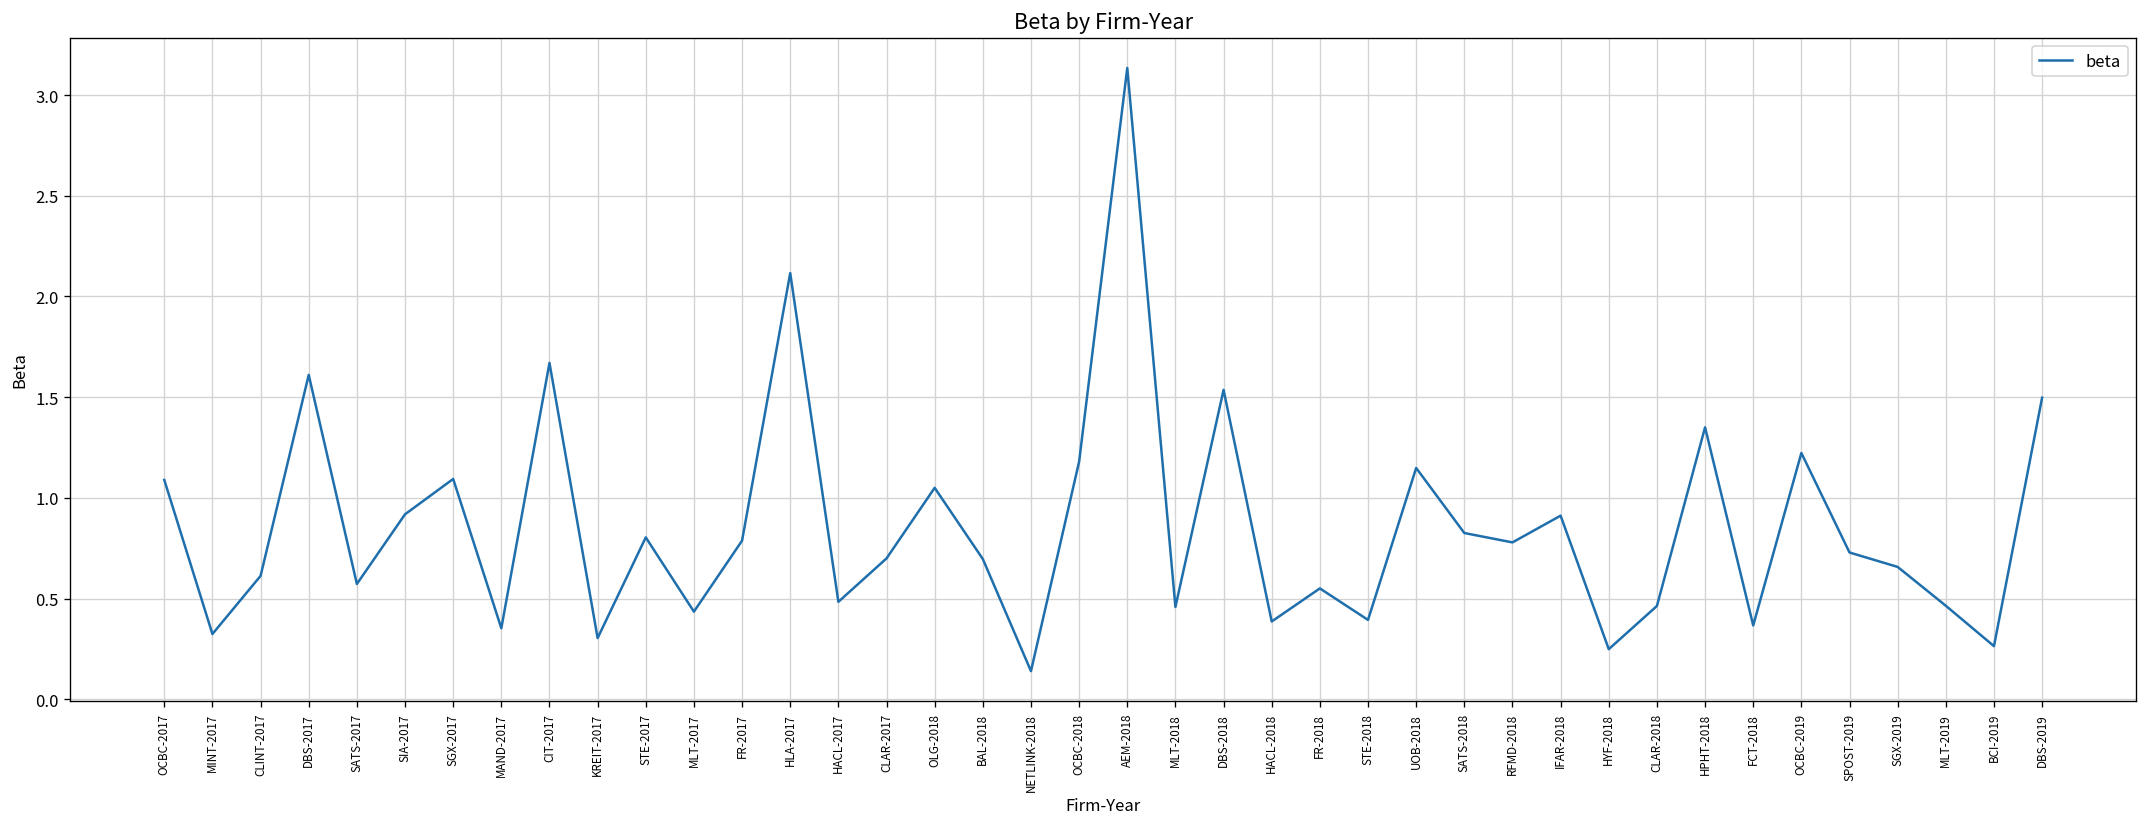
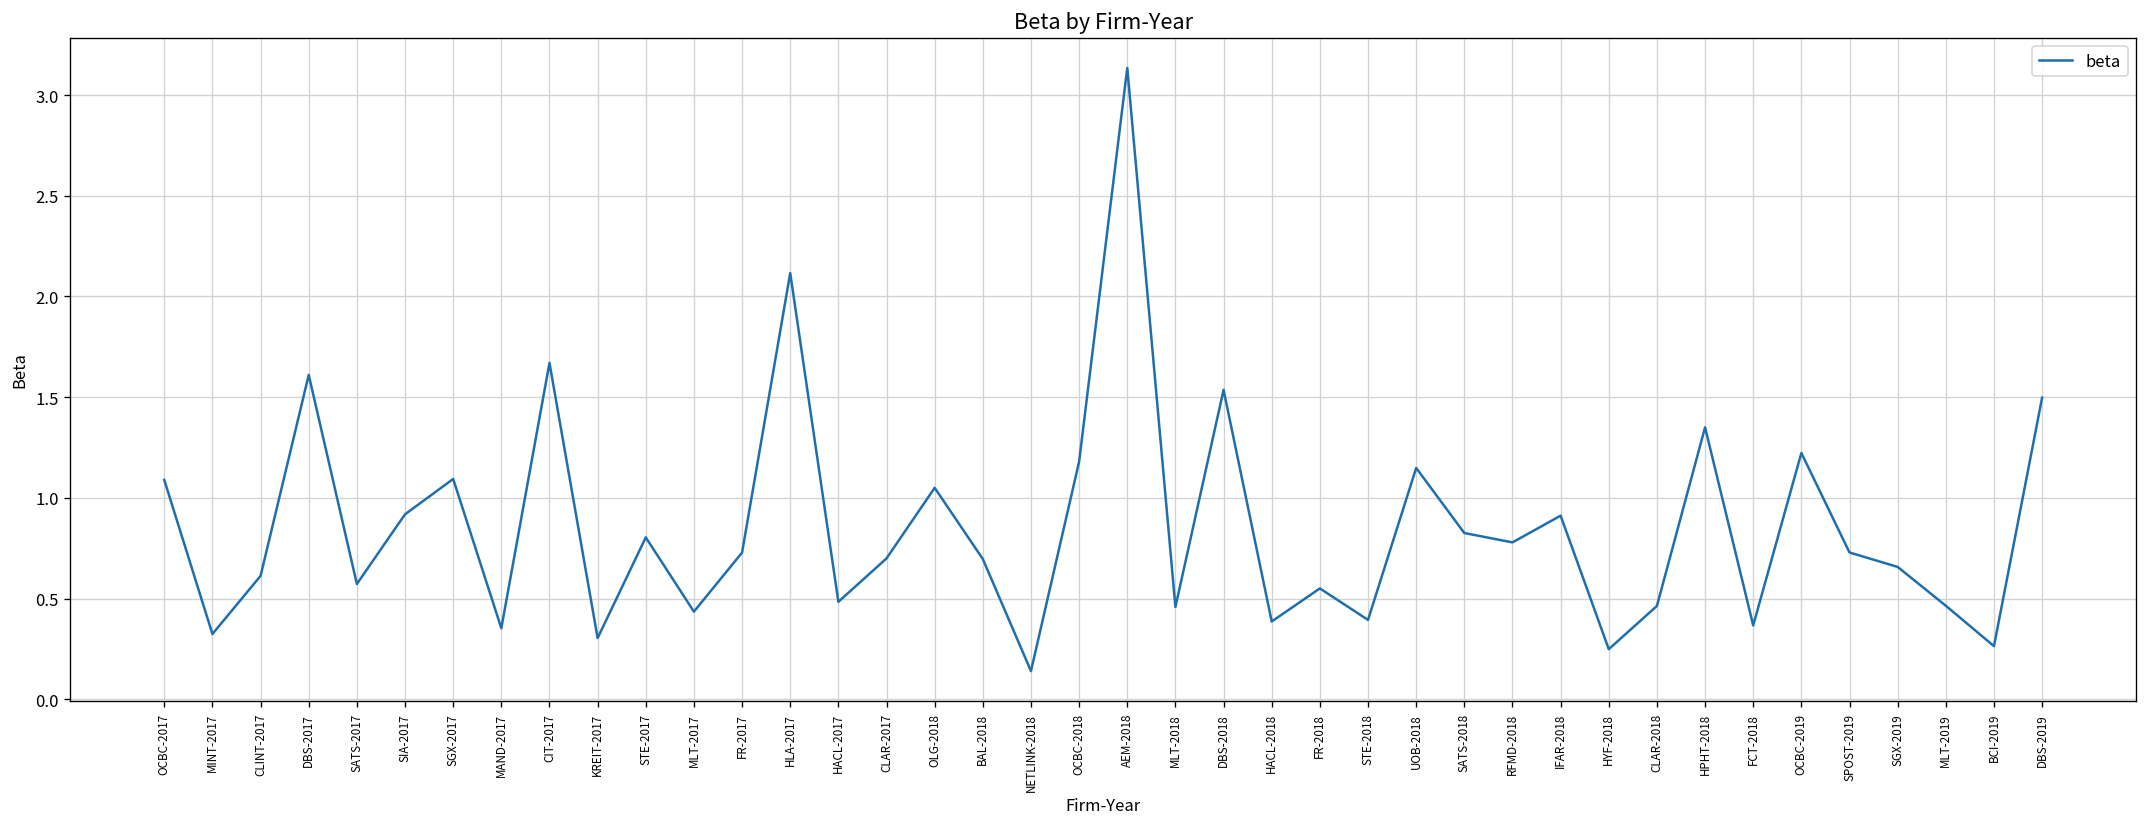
FR-2017: 0.79 -> 0.73
